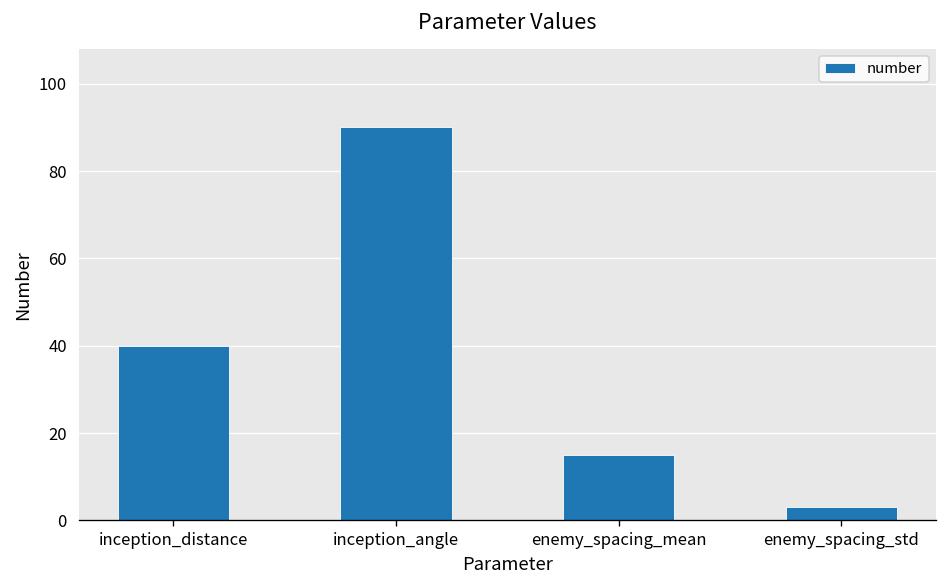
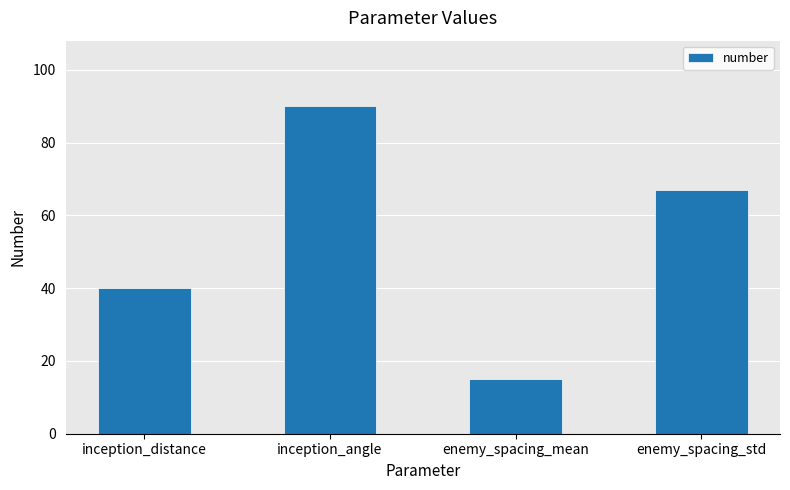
enemy_spacing_std: 3 -> 67
